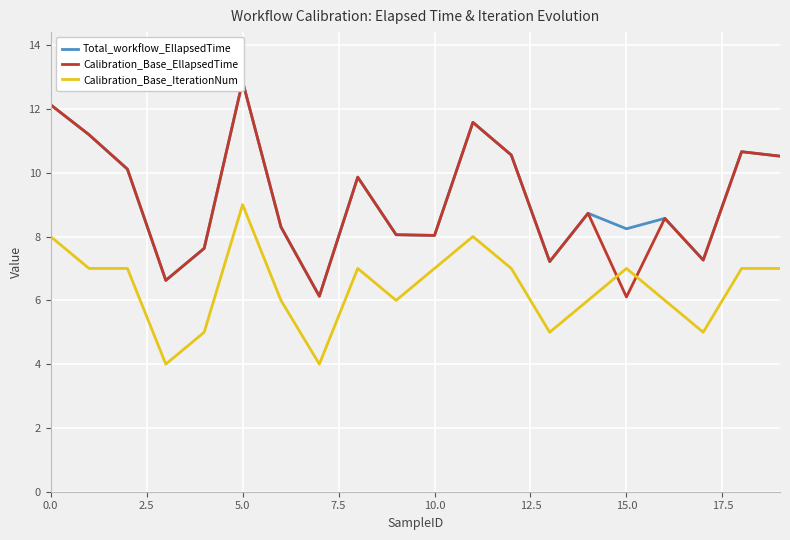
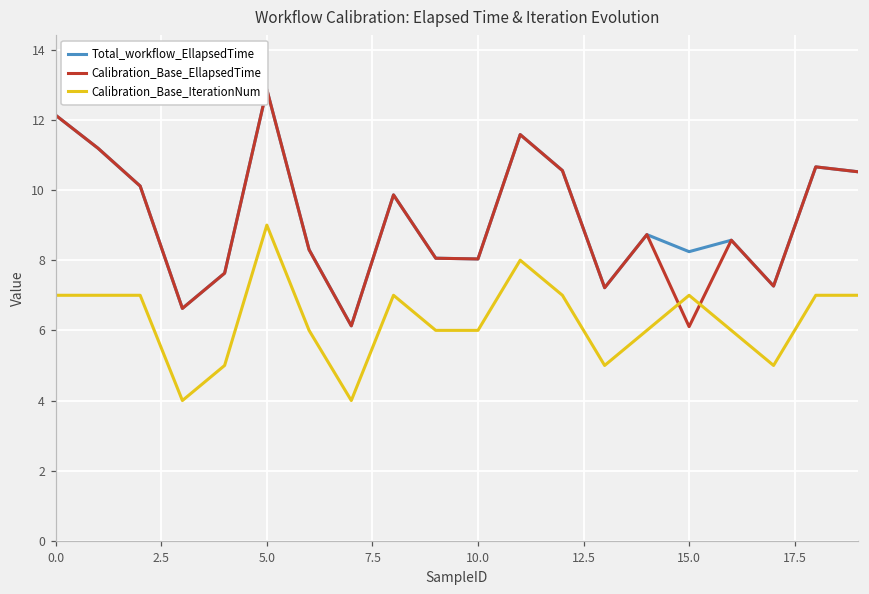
Calibration_Base_IterationNum, 0.0: 8 -> 7
Calibration_Base_IterationNum, 10.0: 7 -> 6
